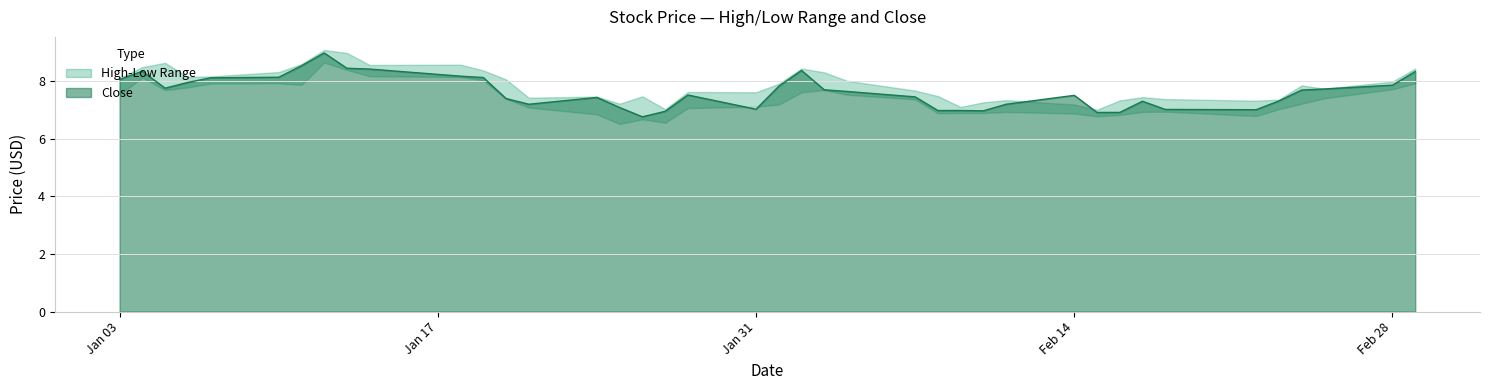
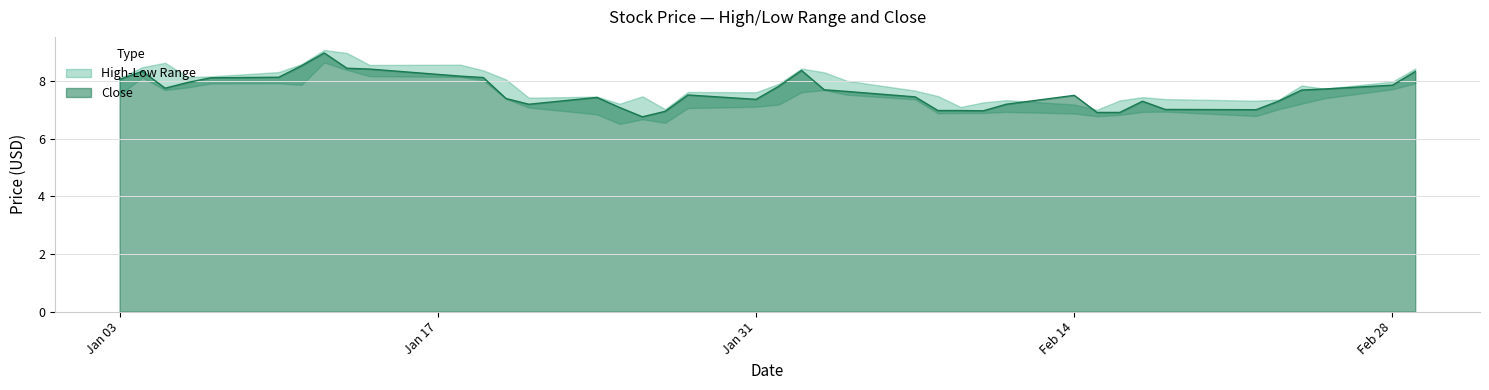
Close, Jan 31: 7.0 -> 7.4
